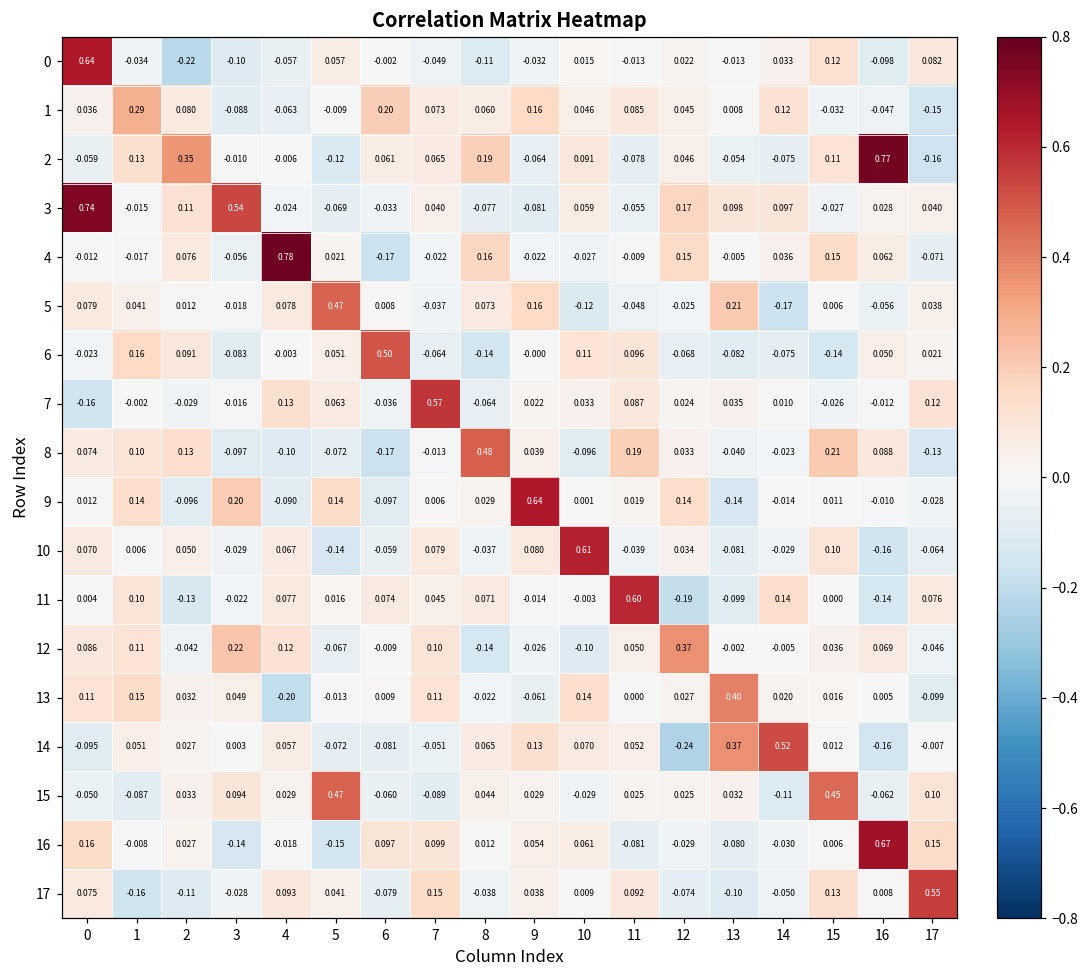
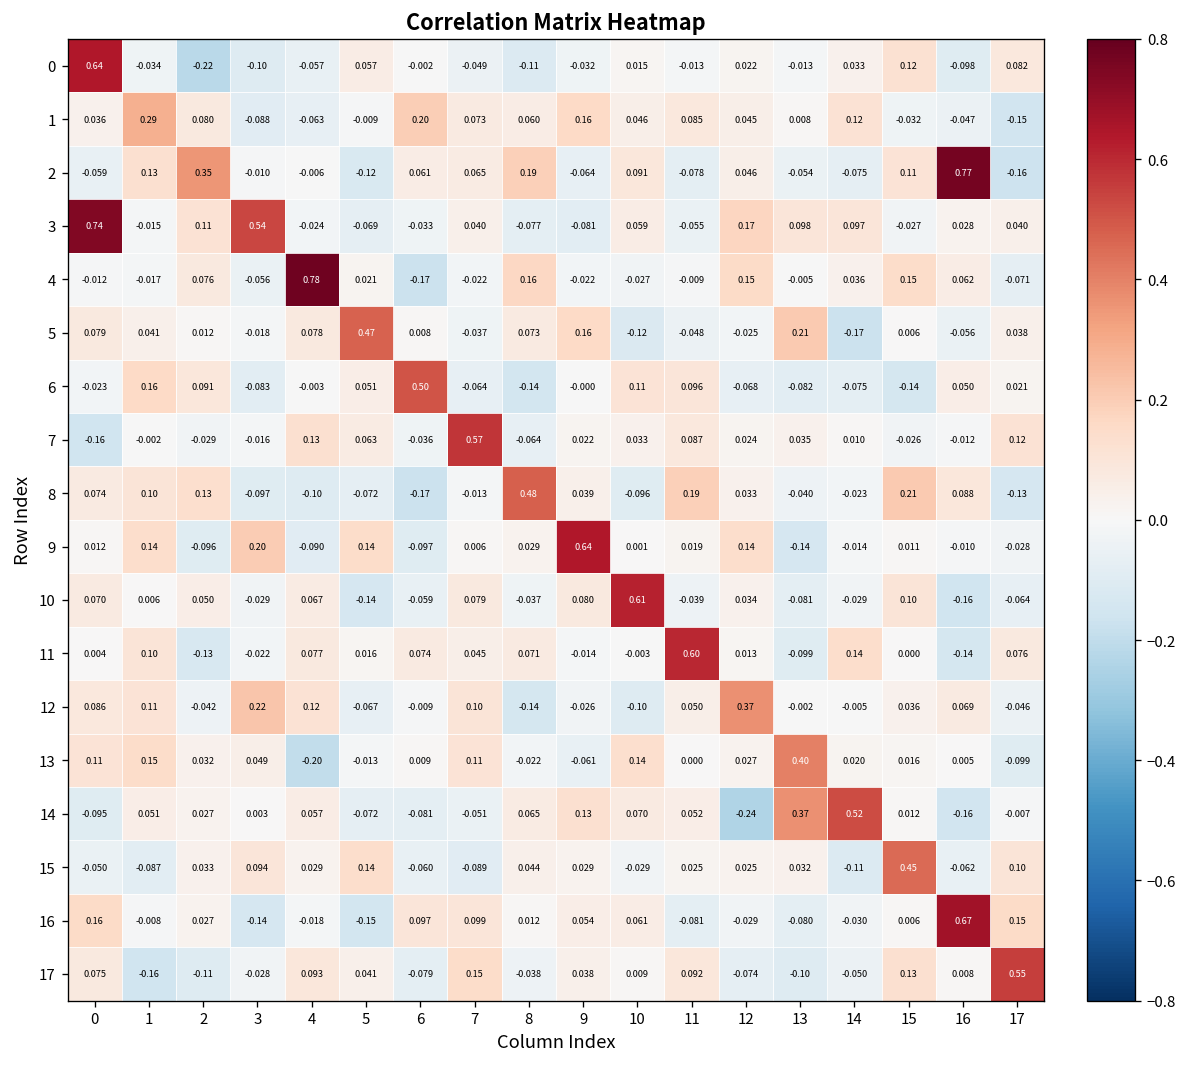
11, 12: -0.19 -> 0.013
15, 5: 0.47 -> 0.14
